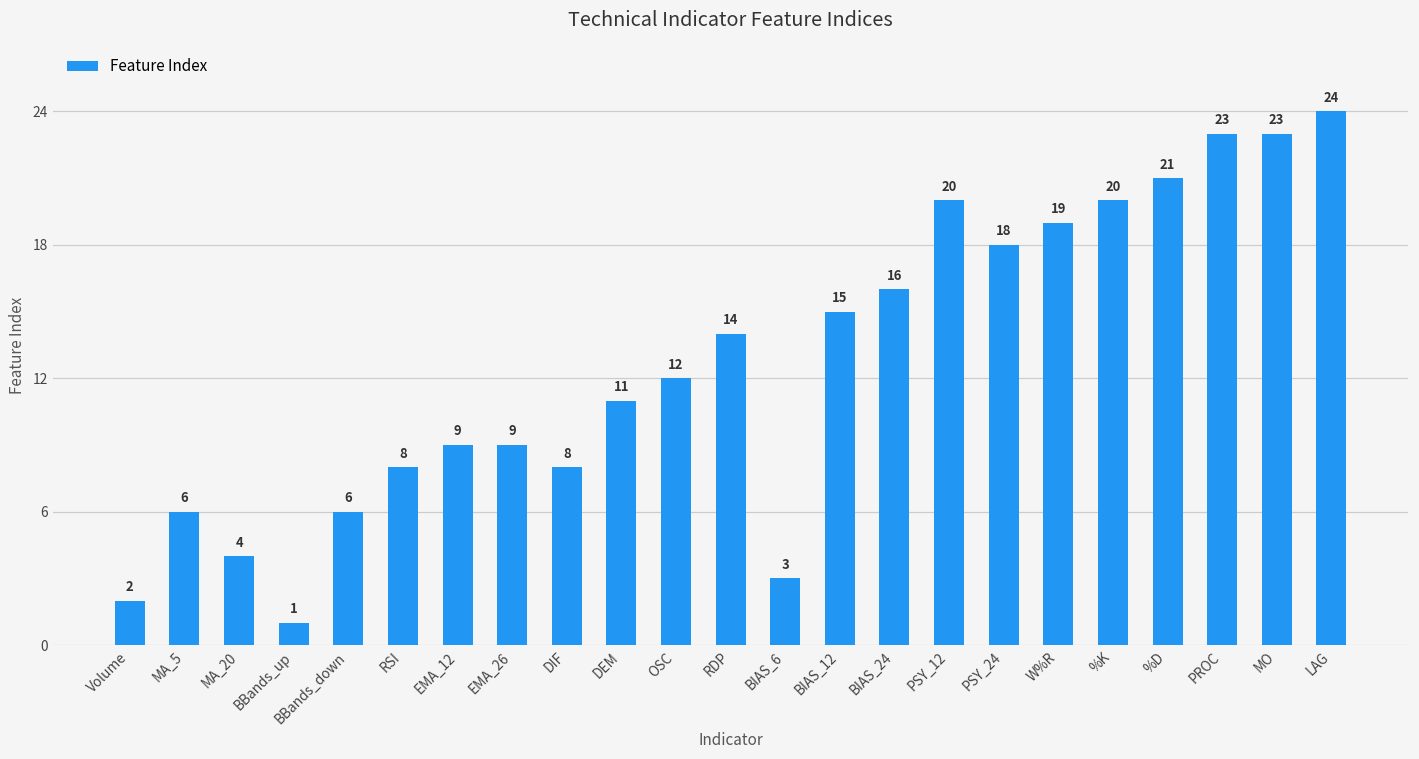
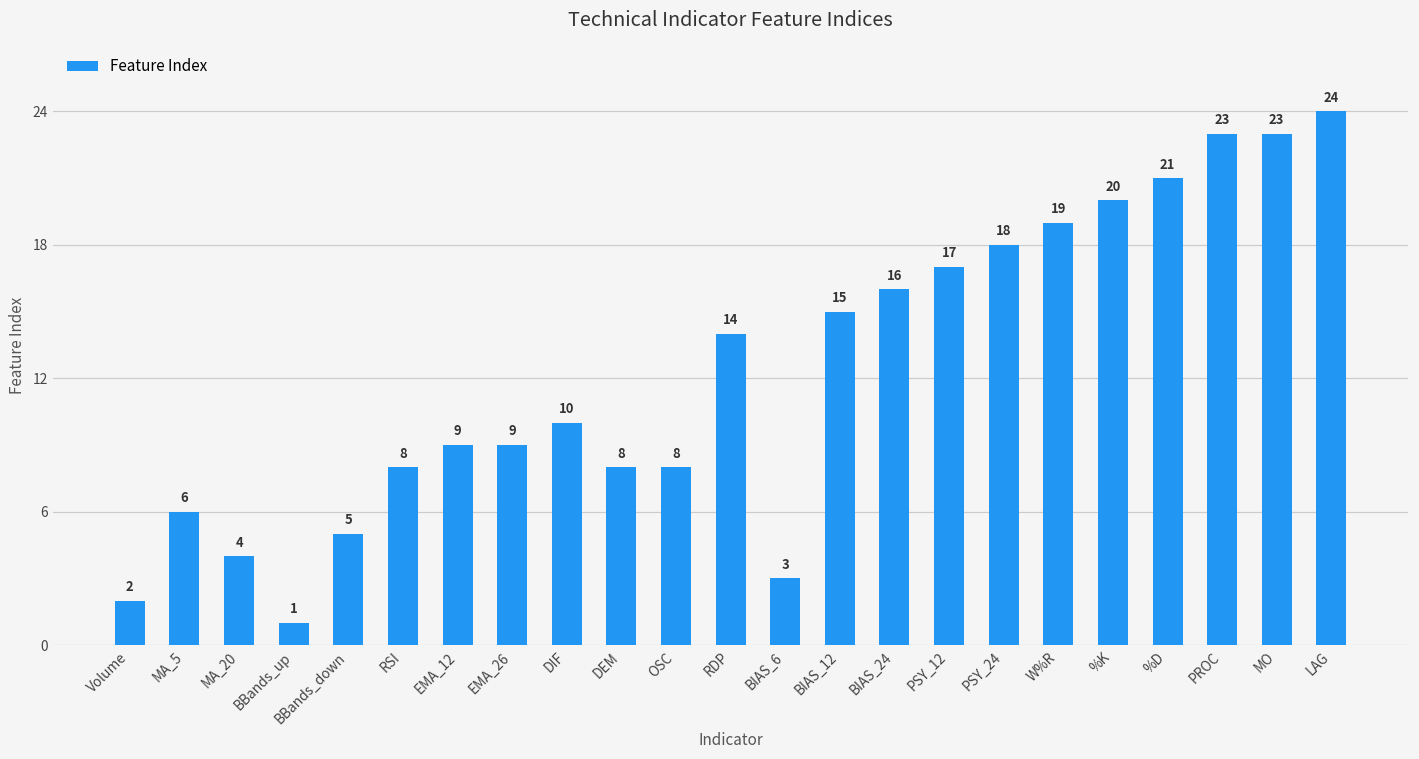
BBands_down: 6 -> 5
DIF: 8 -> 10
DEM: 11 -> 8
OSC: 12 -> 8
PSY_12: 20 -> 17
